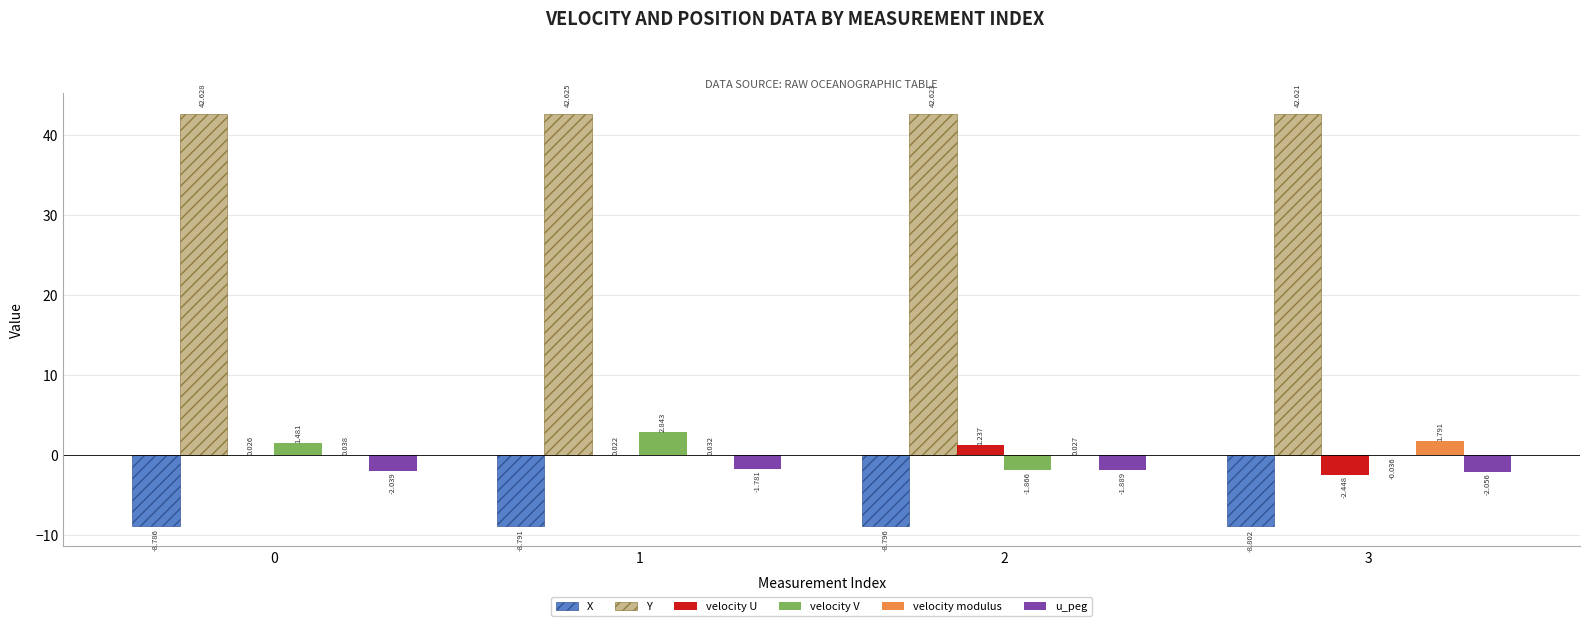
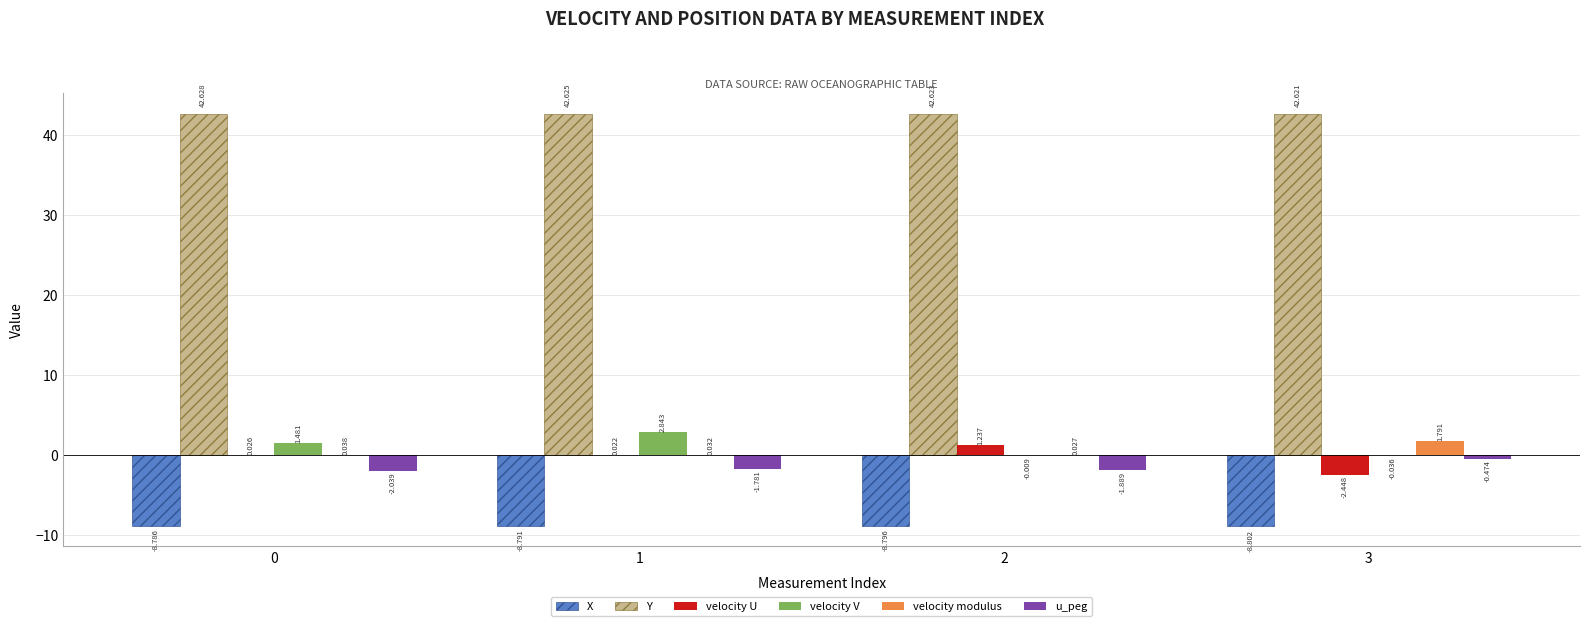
velocity V, 2: -1.866 -> -0.009
u_peg, 3: -2.056 -> -0.474
